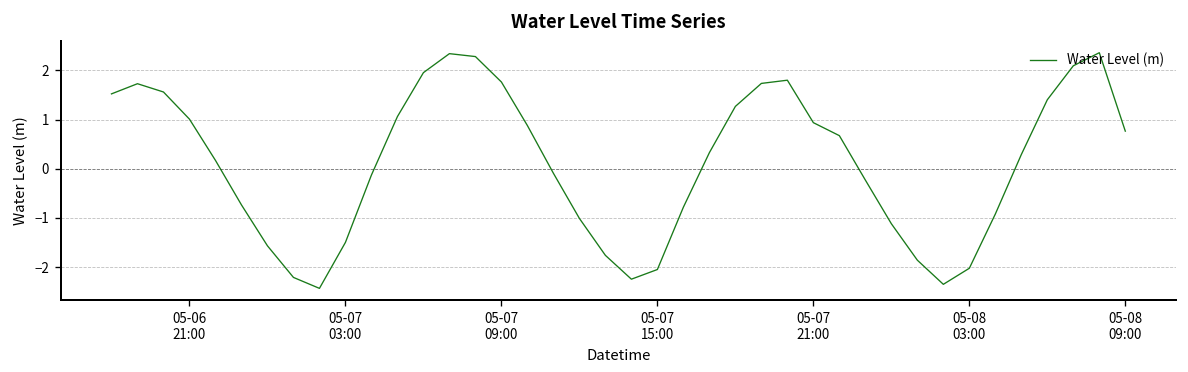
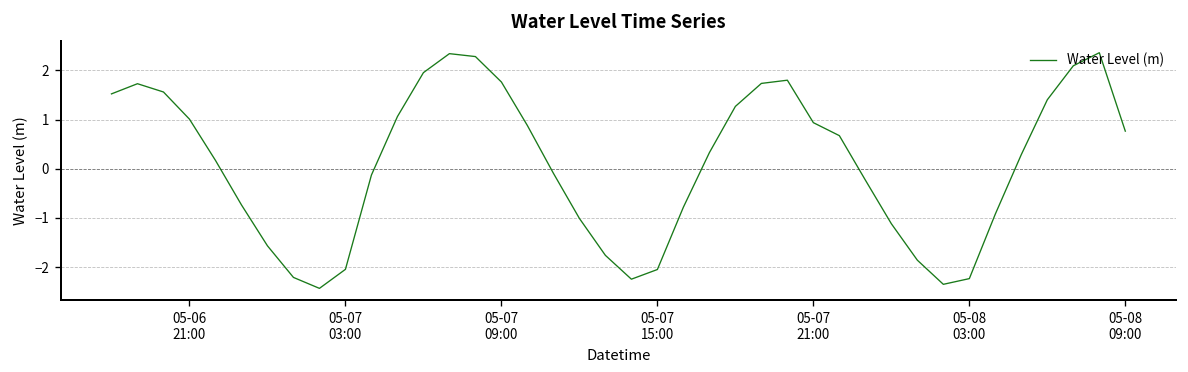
05-07 03:00: -1.5 -> -2.0
05-08 03:00: -2.0 -> -2.2
